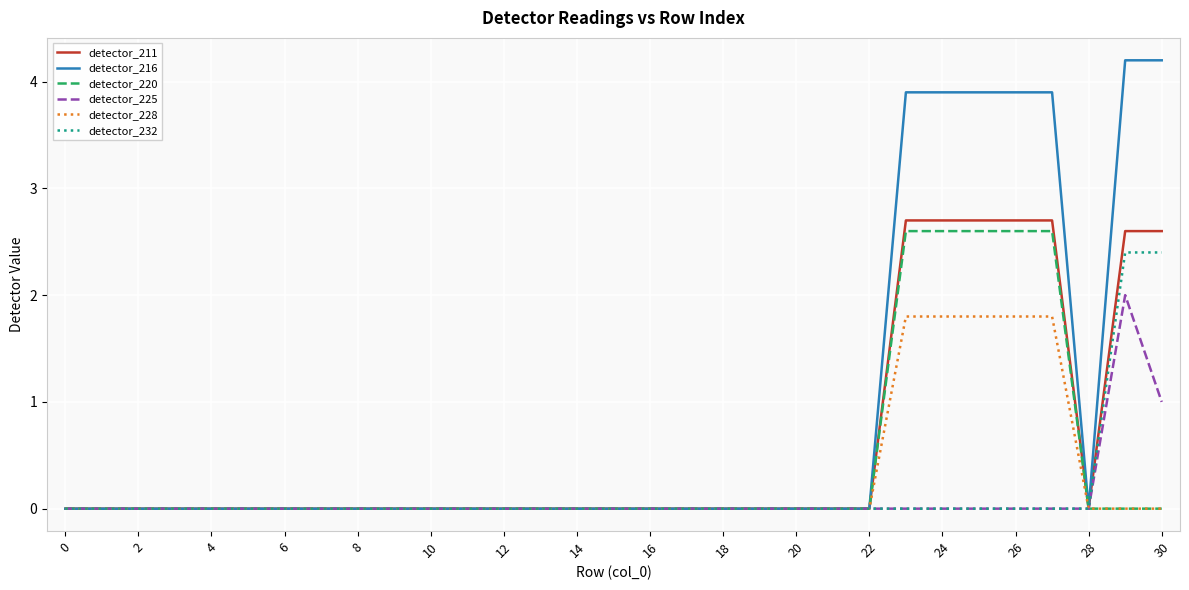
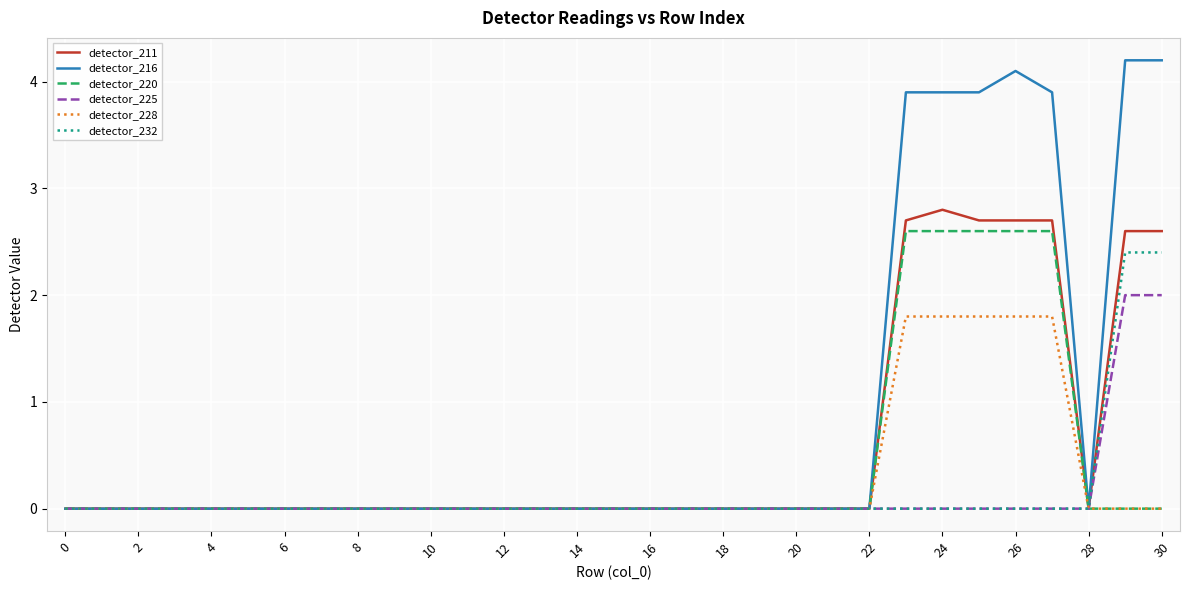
detector_211, 24: 2.7 -> 2.8
detector_216, 26: 3.9 -> 4.1
detector_225, 30: 1 -> 2
